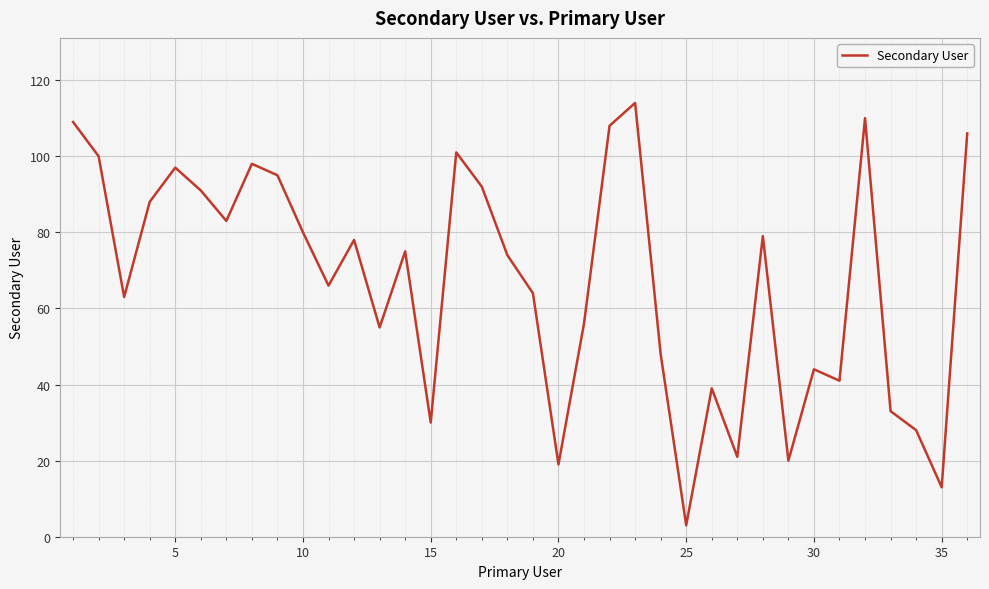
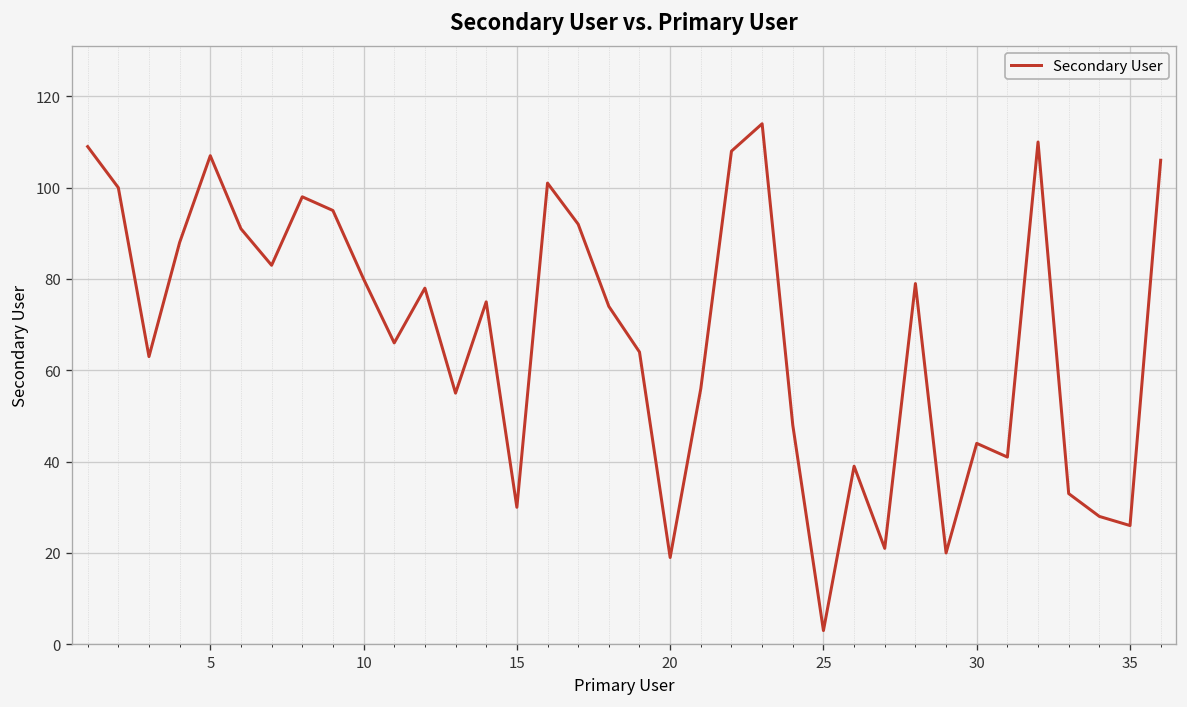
5: 97 -> 107
35: 13 -> 26
